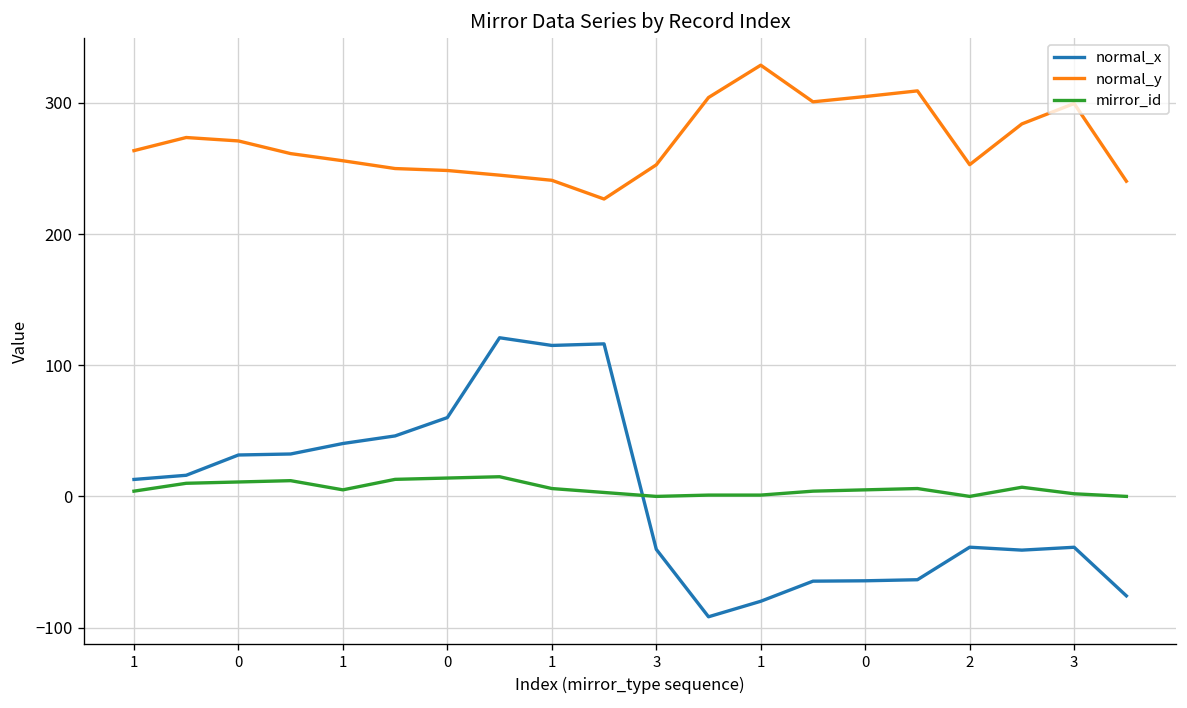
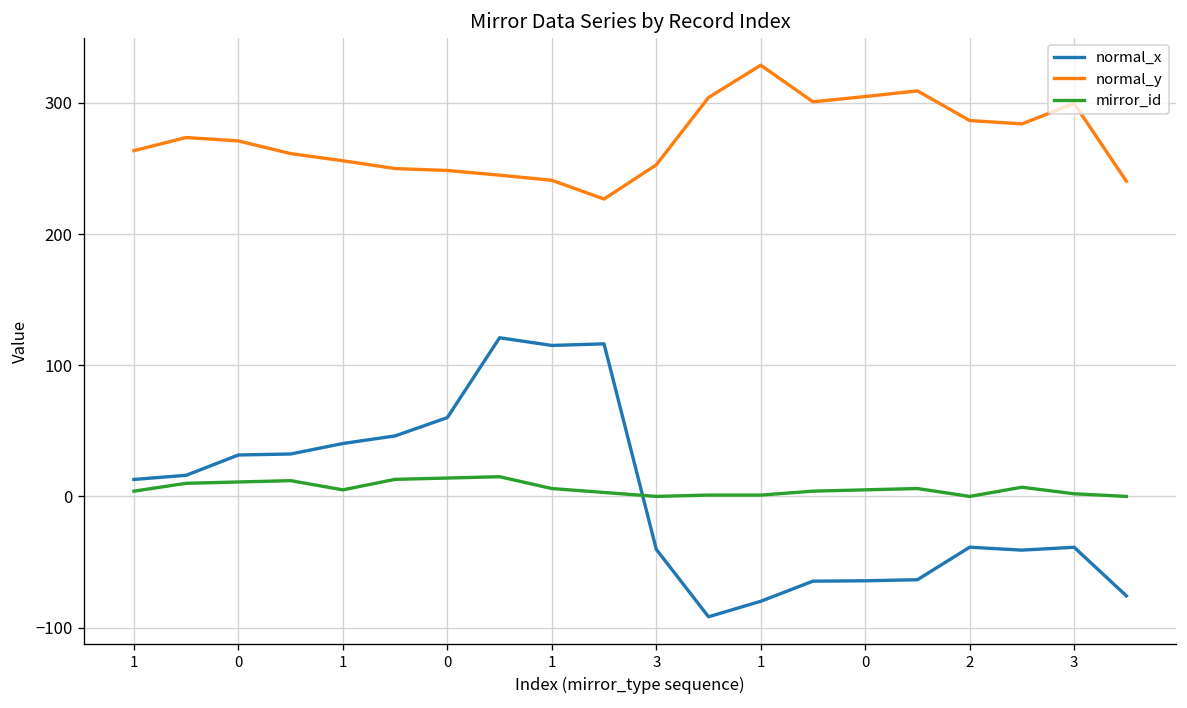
normal_y, 2: 253 -> 287
